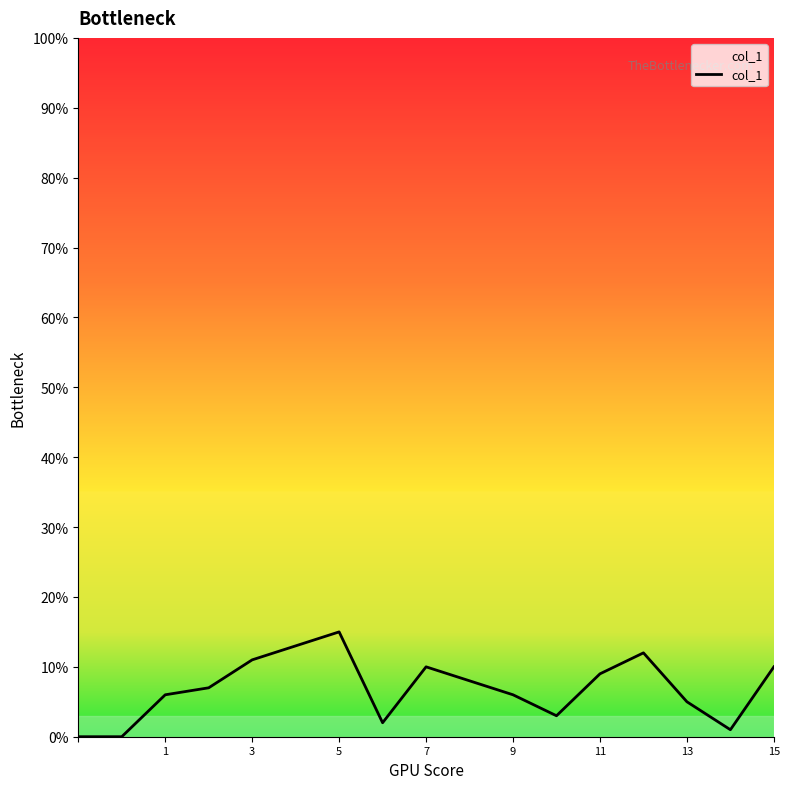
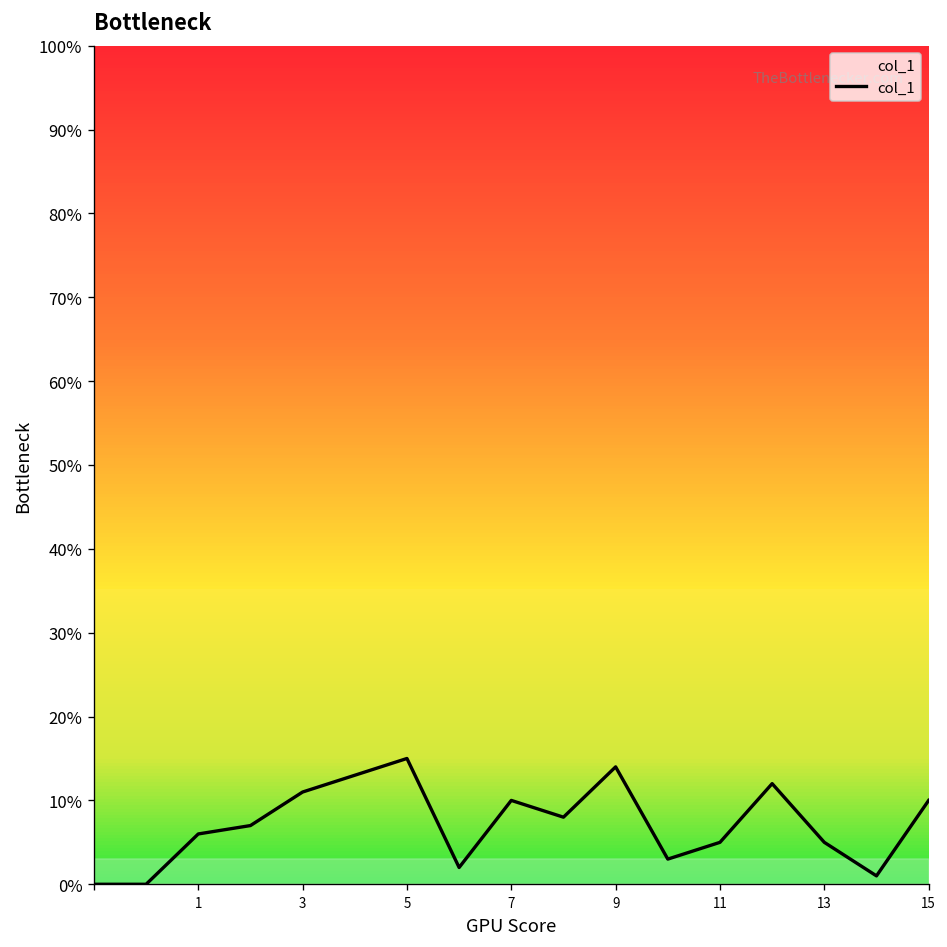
9: 6% -> 14%
11: 9% -> 5%
